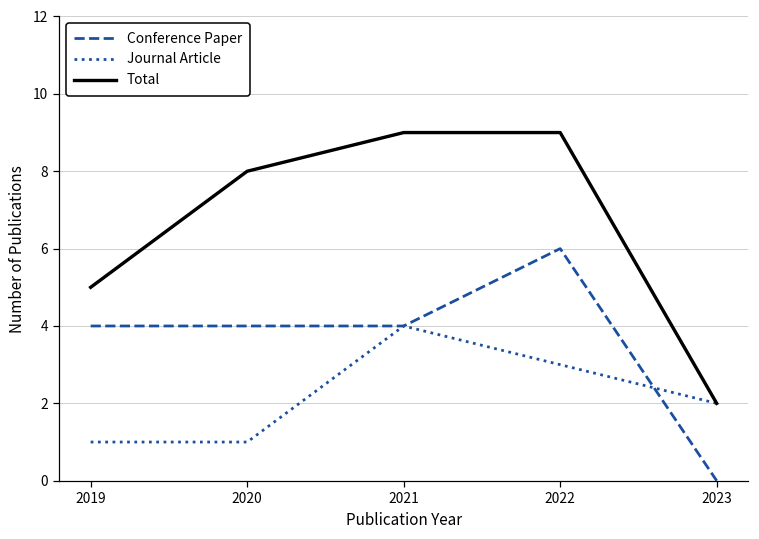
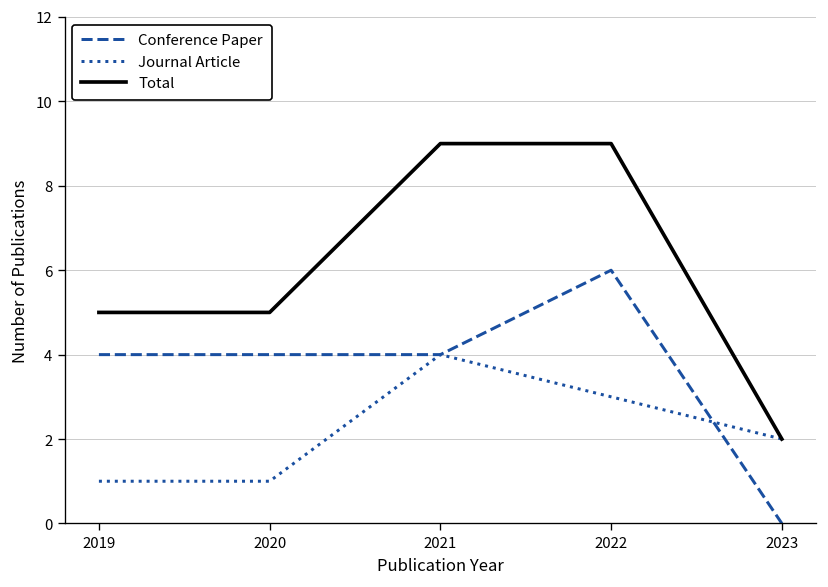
Total, 2020: 8 -> 5
